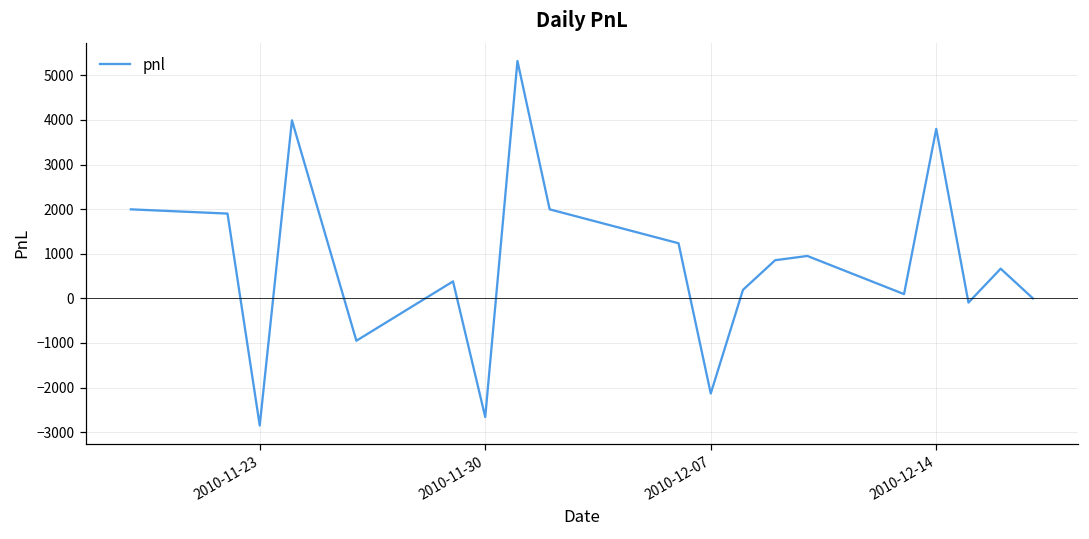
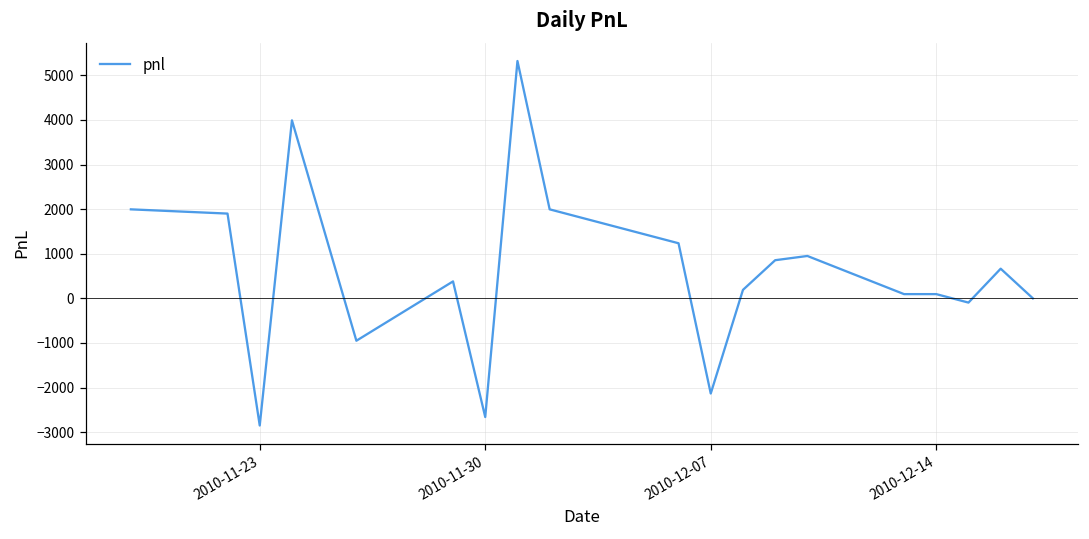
2010-12-14: 3800 -> 100
